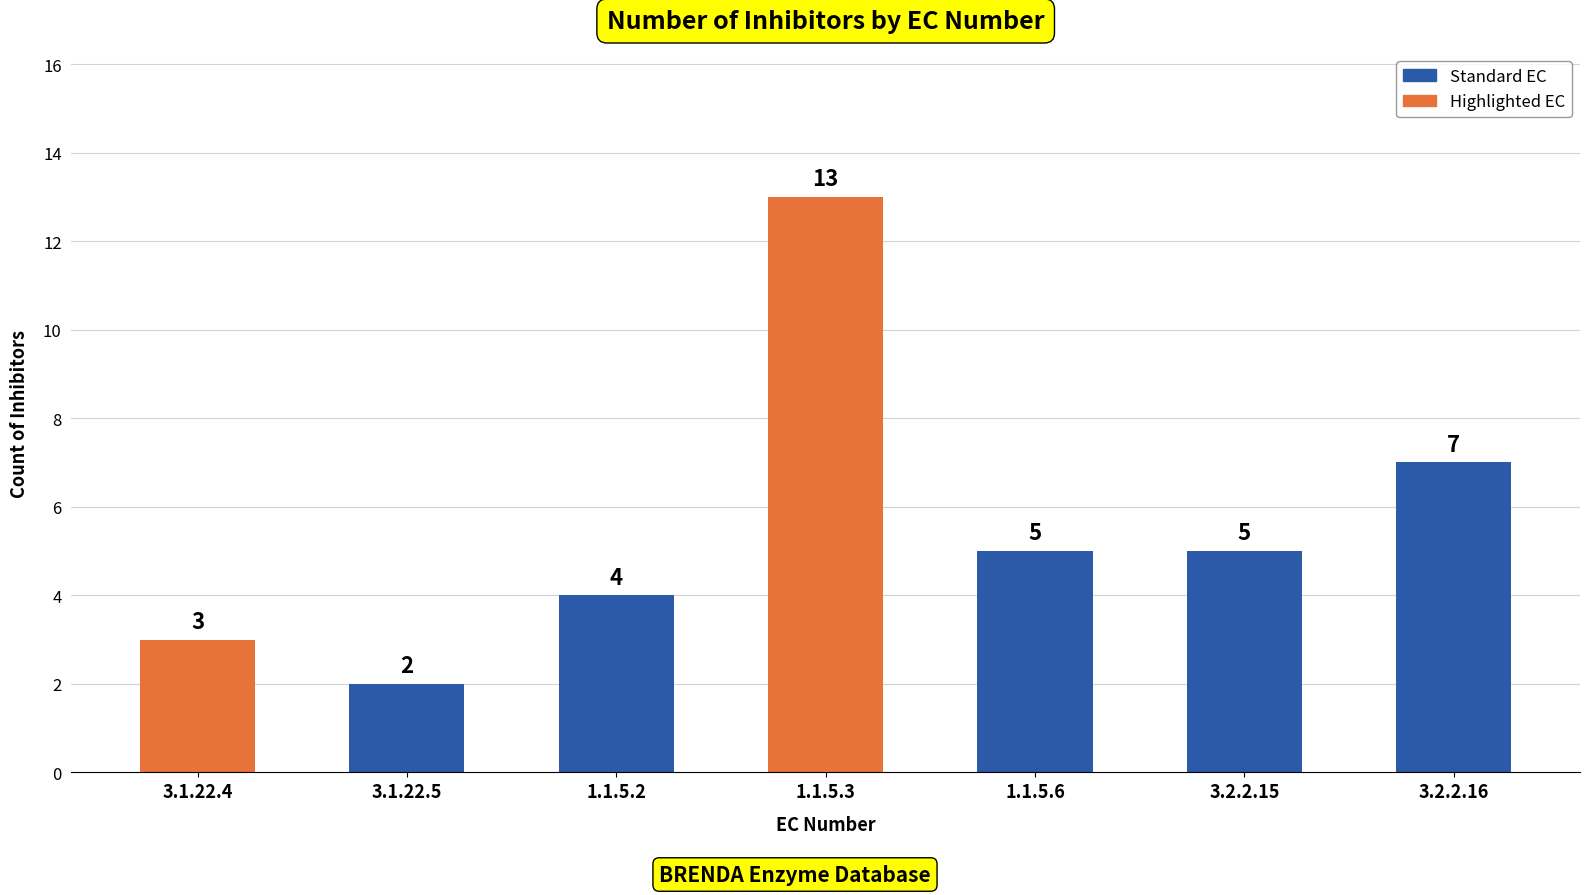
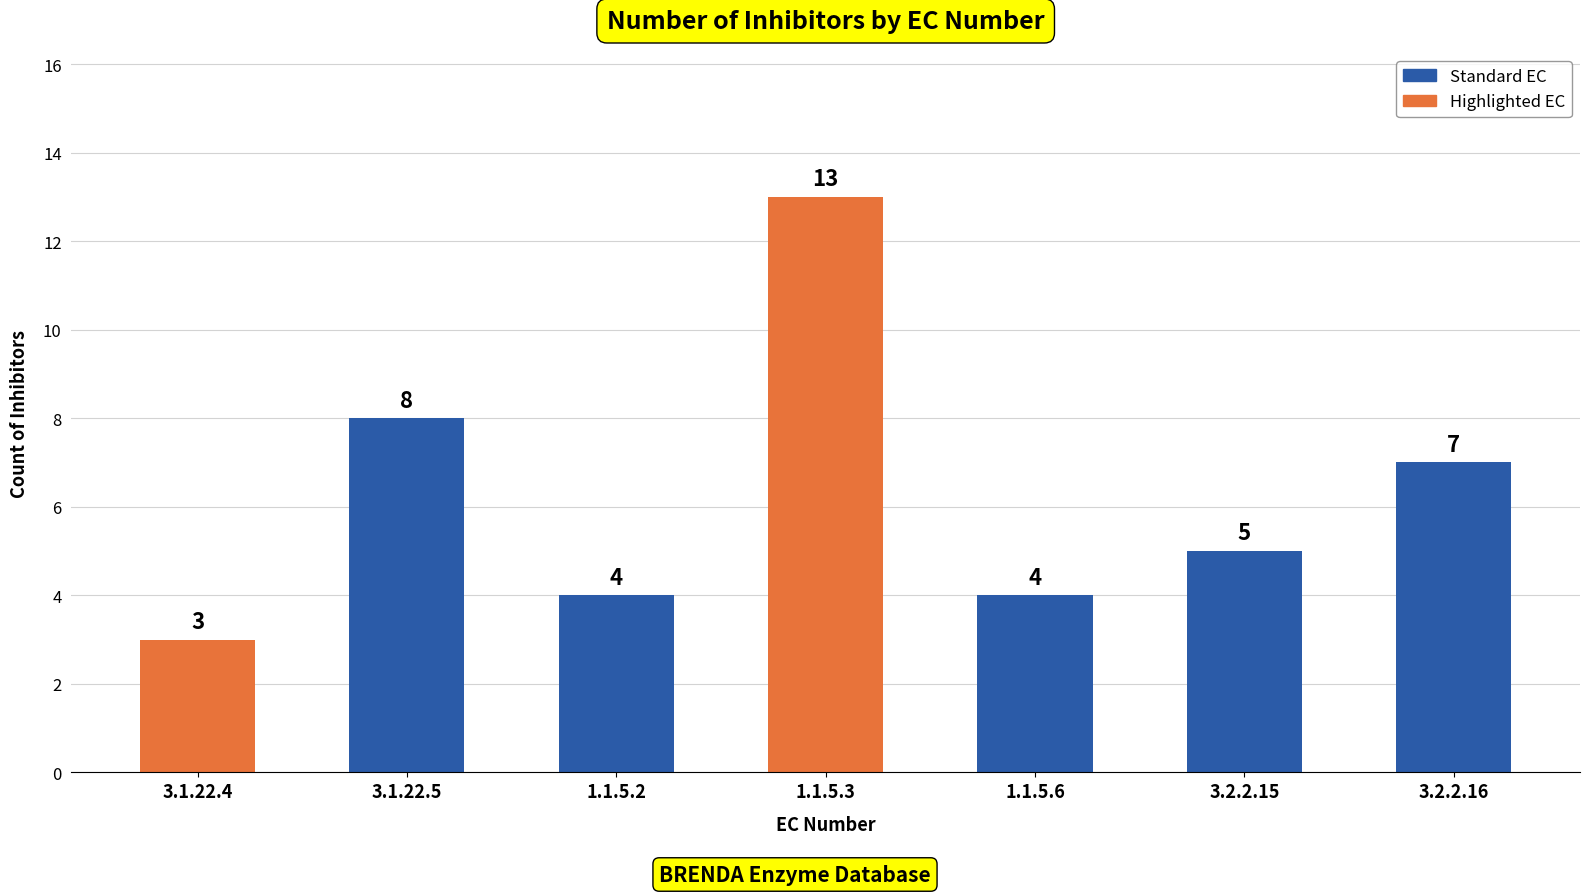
3.1.22.5: 2 -> 8
1.1.5.6: 5 -> 4
